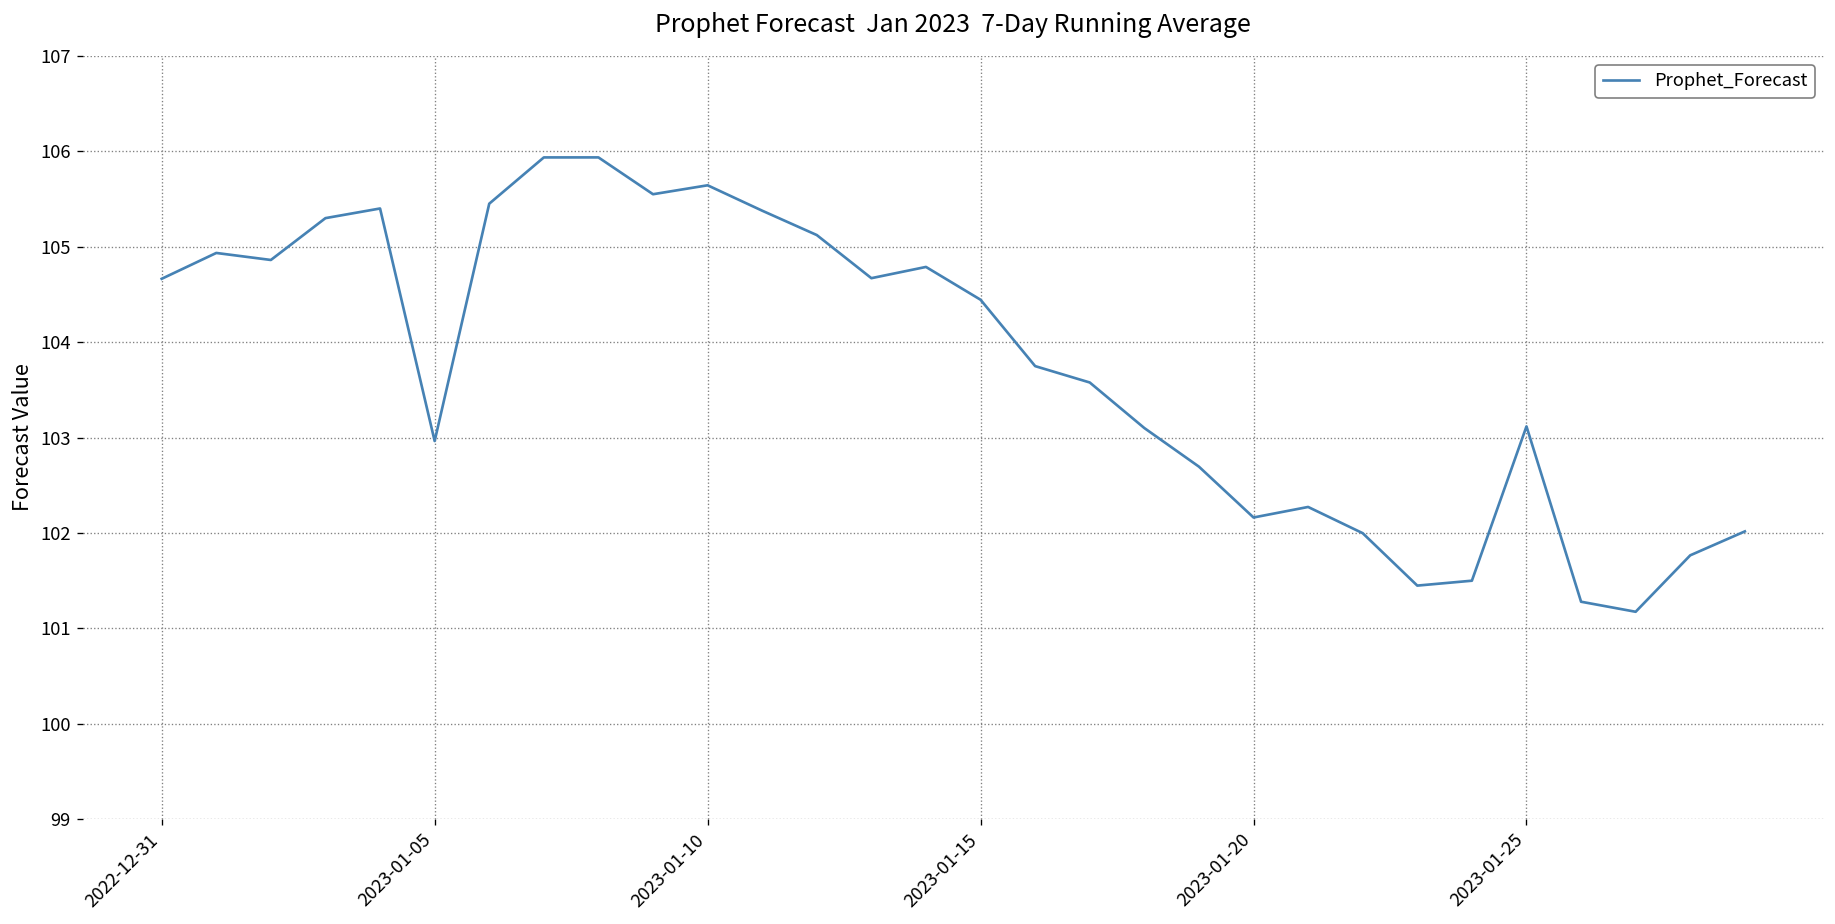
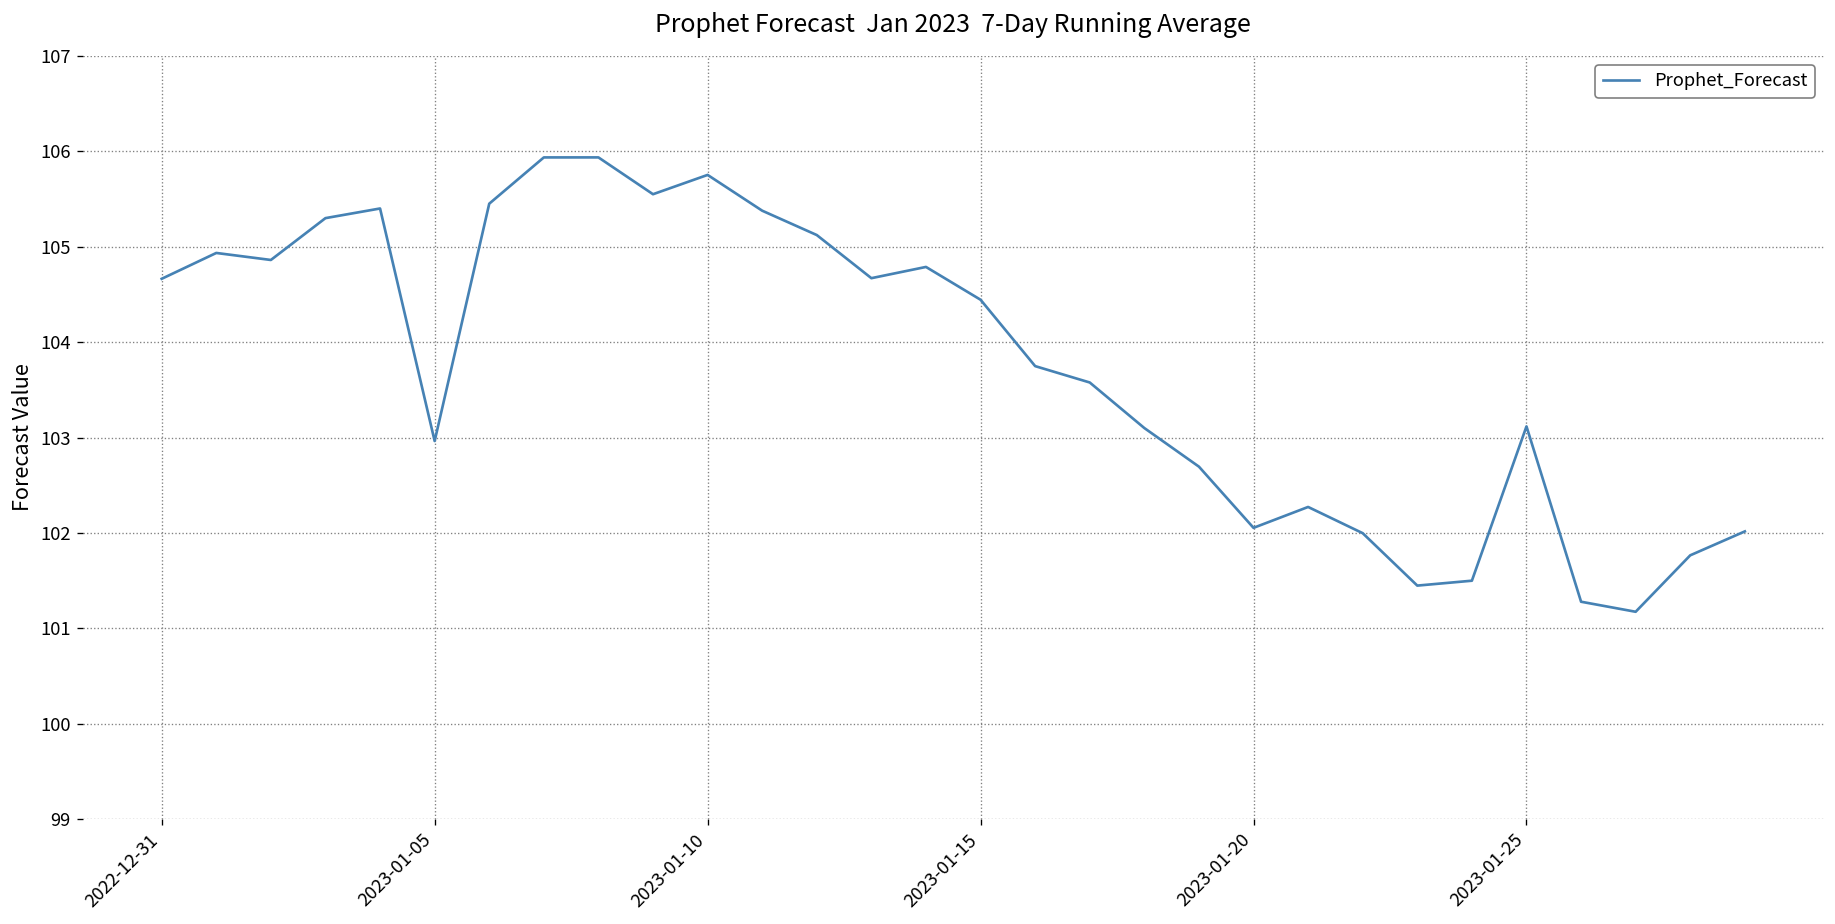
2023-01-10: 105.6 -> 105.8
2023-01-20: 102.2 -> 102.1
